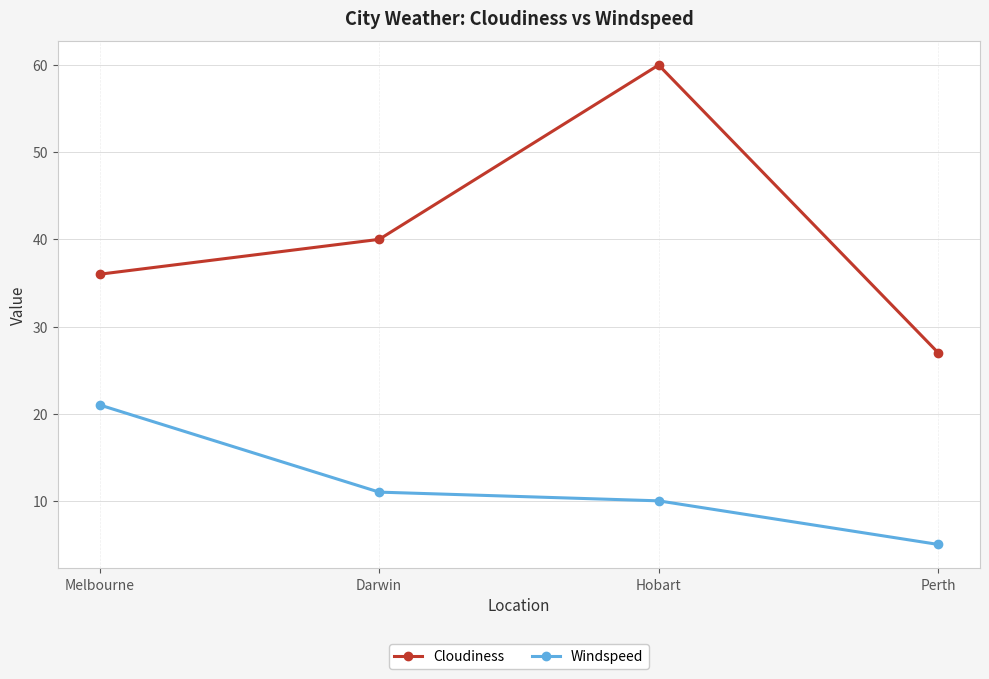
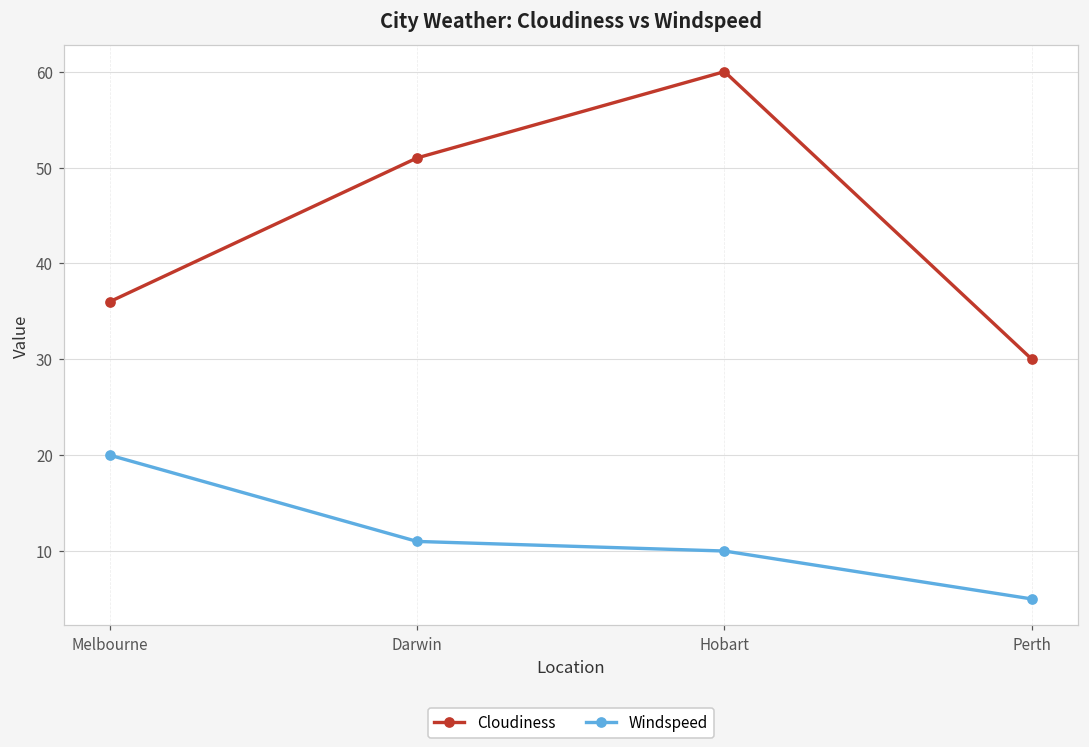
Windspeed, Melbourne: 21 -> 20
Cloudiness, Darwin: 40 -> 51
Cloudiness, Perth: 27 -> 30
